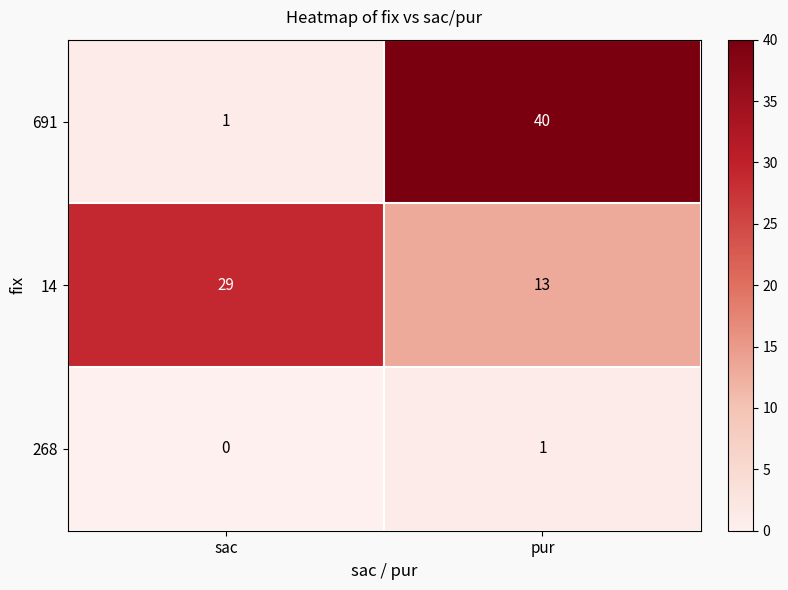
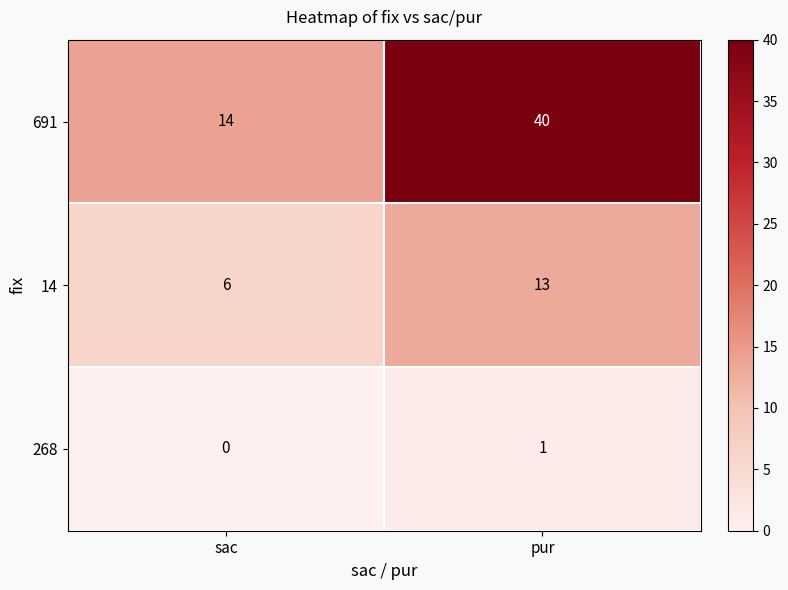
691, sac: 1 -> 14
14, sac: 29 -> 6
